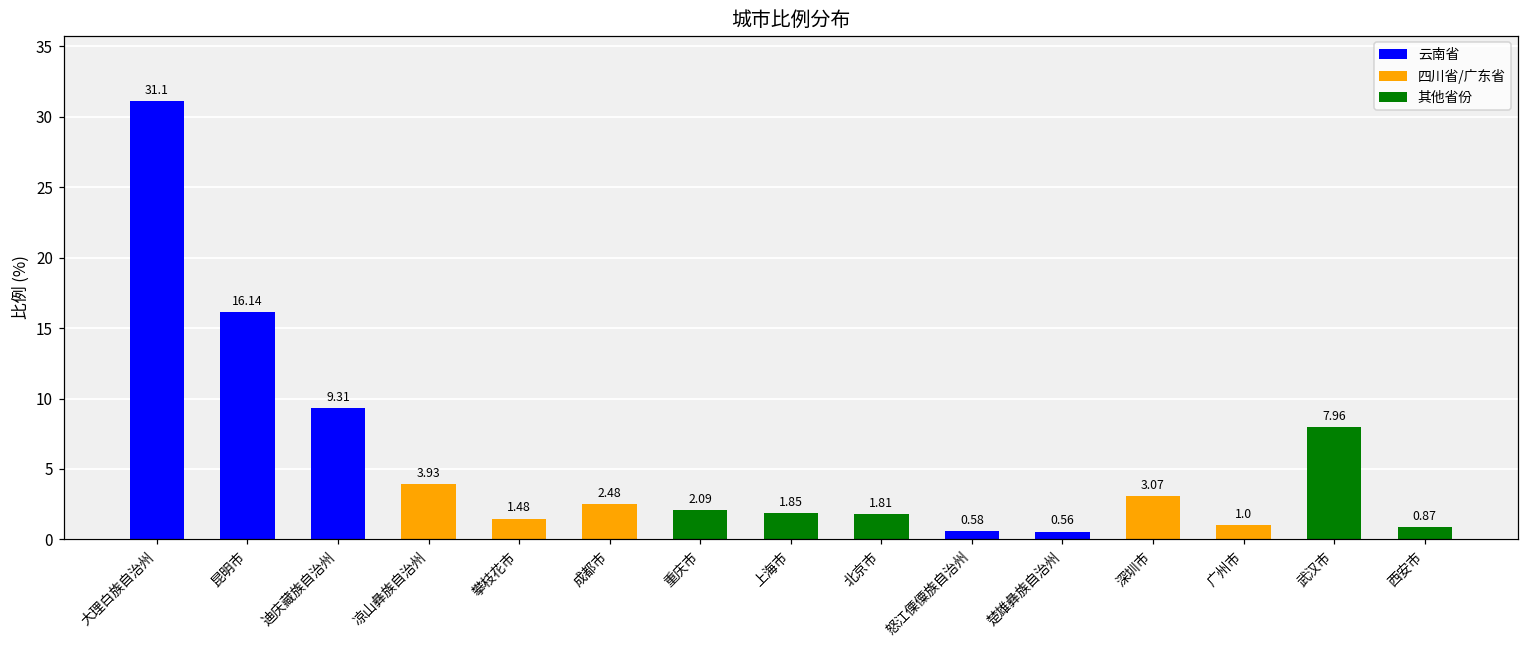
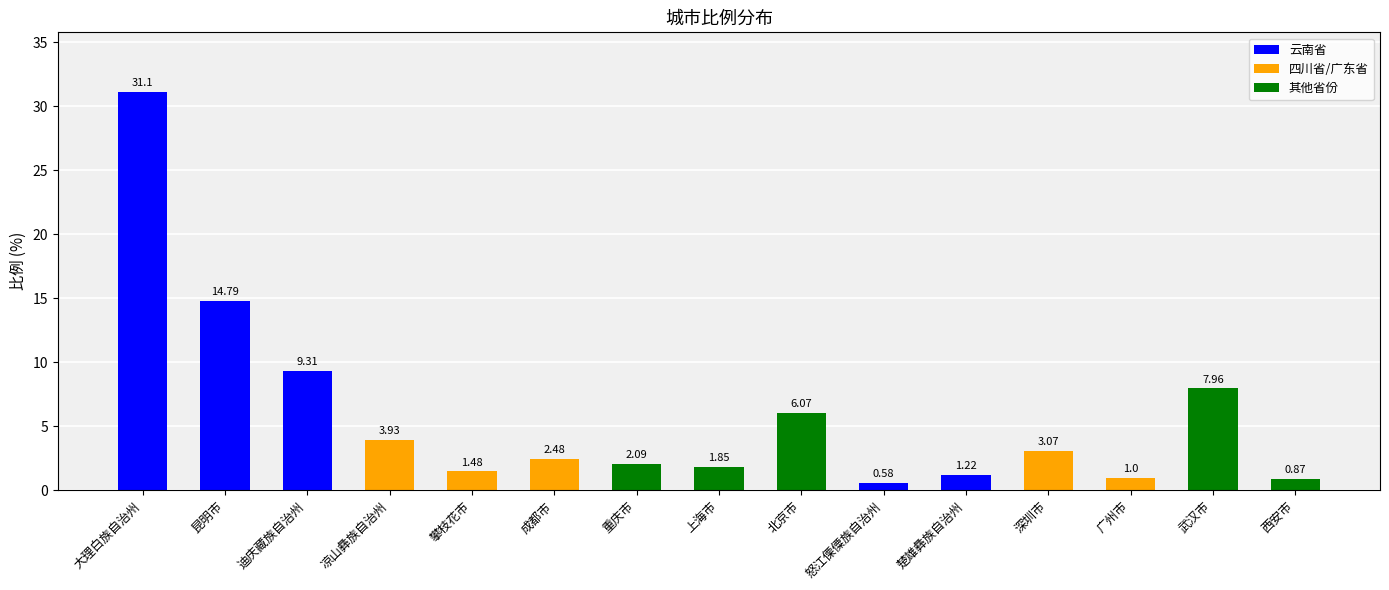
昆明市: 16.14 -> 14.79
北京市: 1.81 -> 6.07
楚雄彝族自治州: 0.56 -> 1.22
